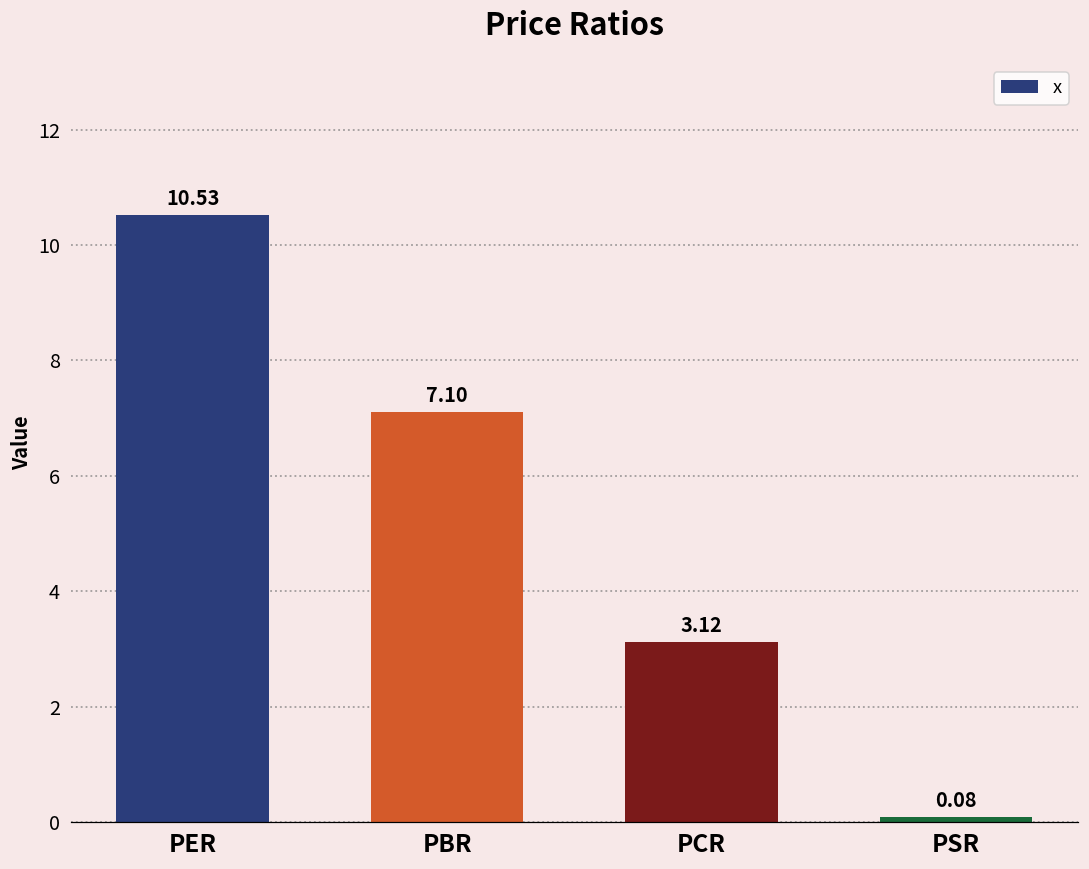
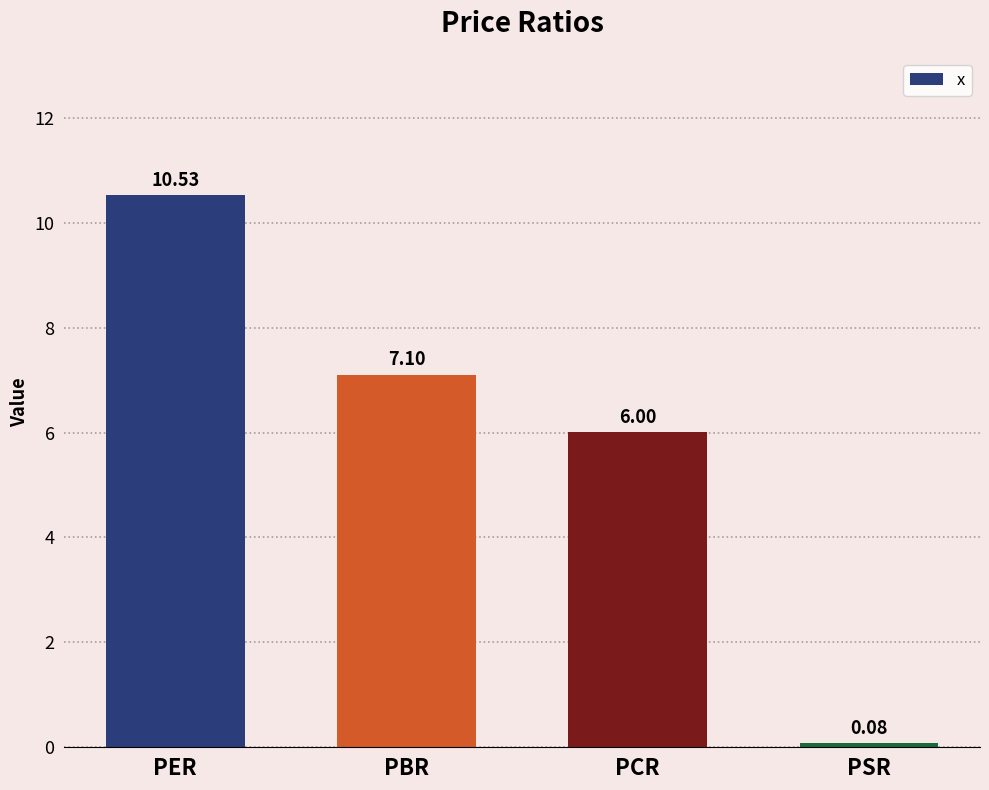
PCR: 3.12 -> 6.00
